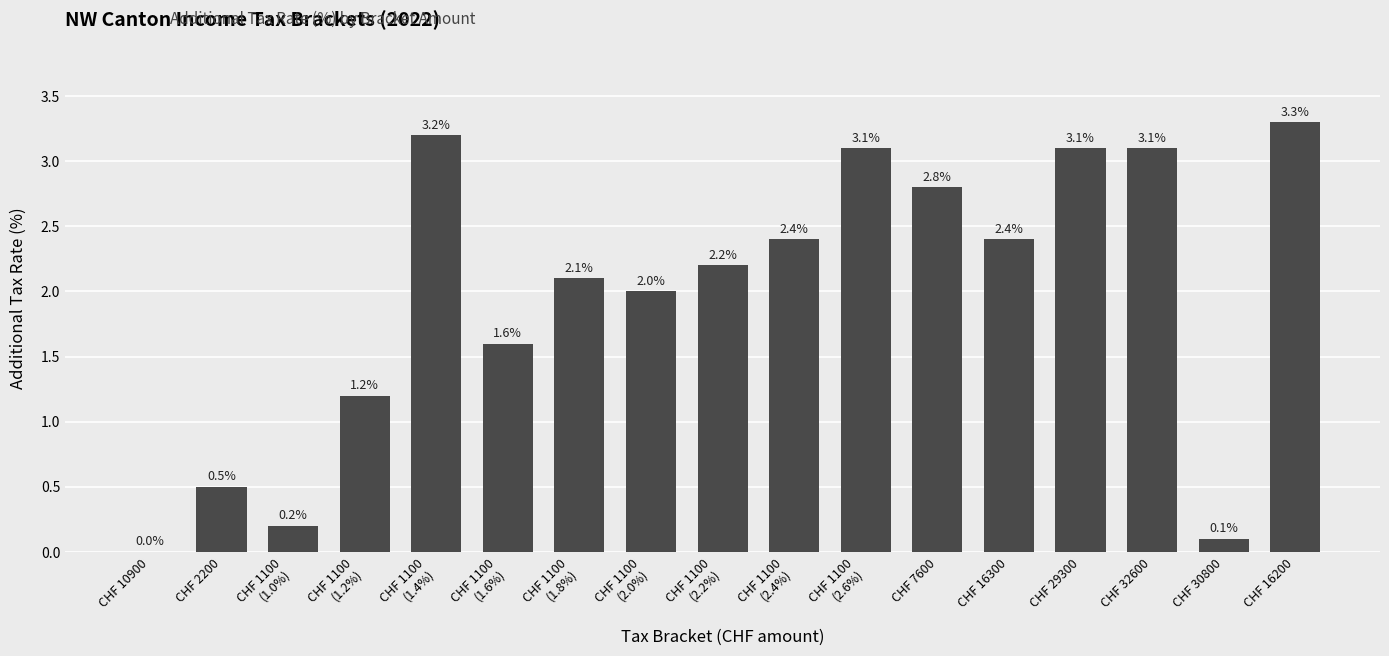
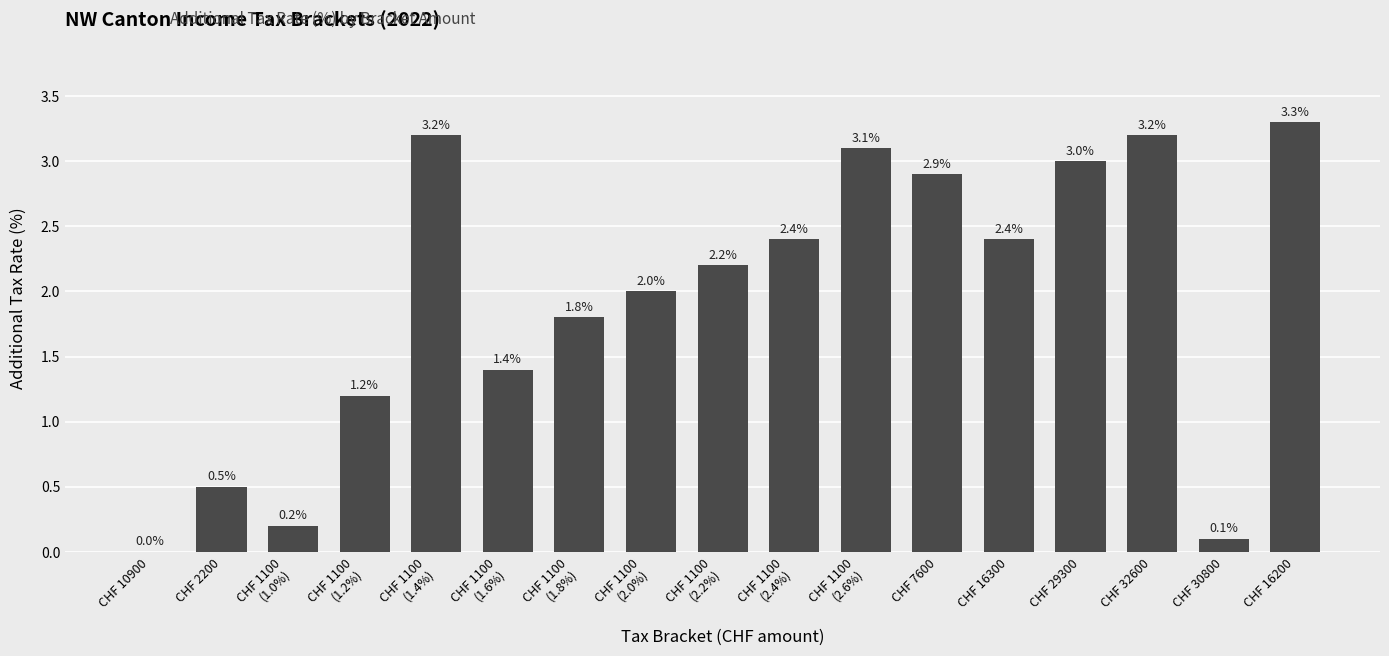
CHF 1100 (1.6%): 1.6% -> 1.4%
CHF 1100 (1.8%): 2.1% -> 1.8%
CHF 7600: 2.8% -> 2.9%
CHF 29300: 3.1% -> 3.0%
CHF 32600: 3.1% -> 3.2%
